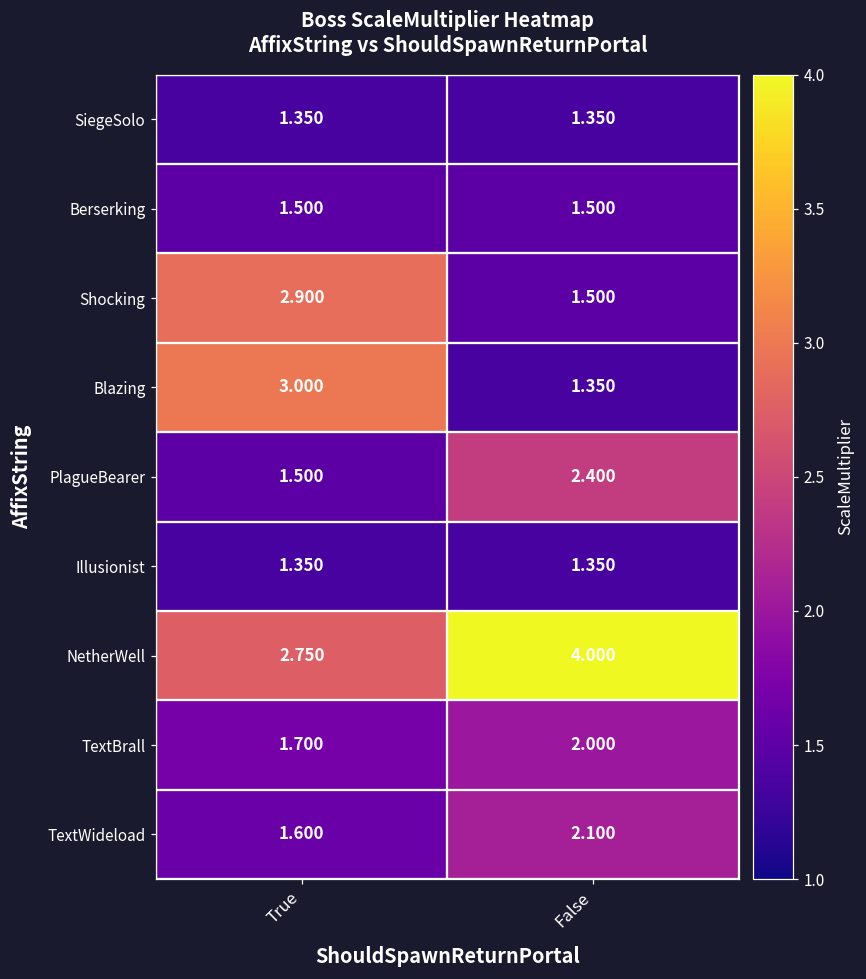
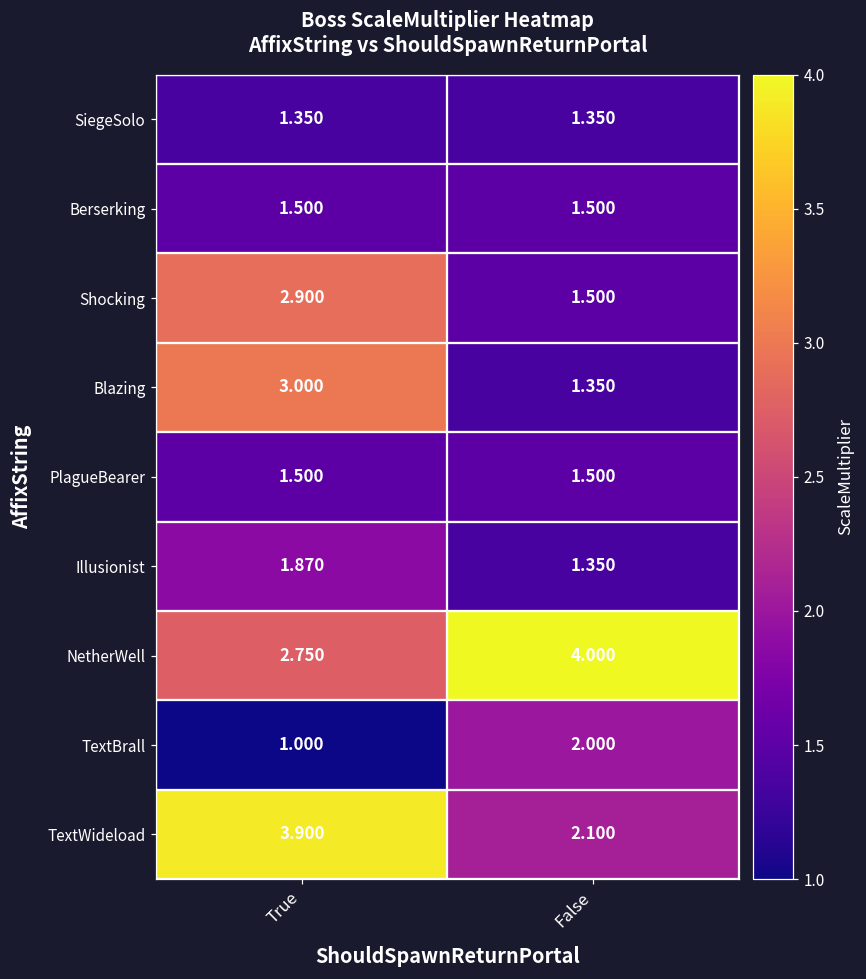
PlagueBearer, False: 2.400 -> 1.500
Illusionist, True: 1.350 -> 1.870
TextBrall, True: 1.700 -> 1.000
TextWideload, True: 1.600 -> 3.900
